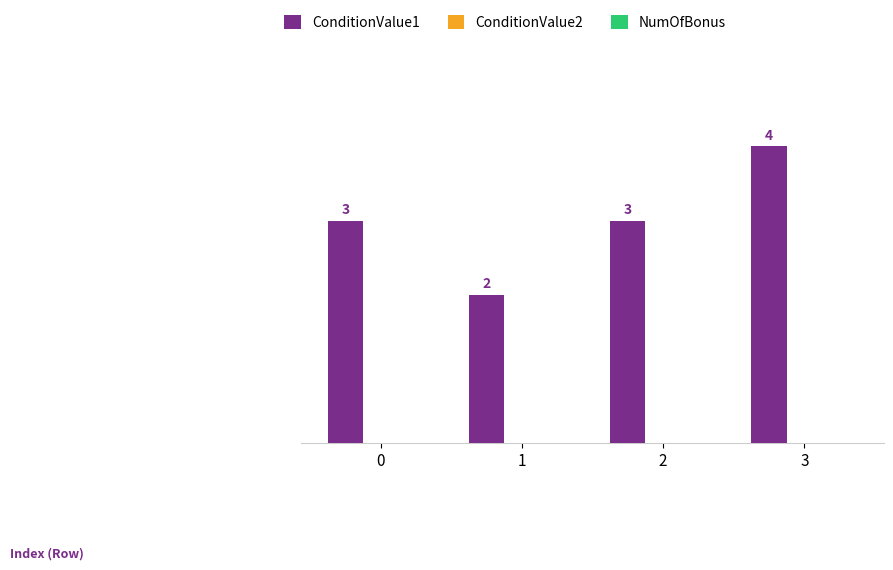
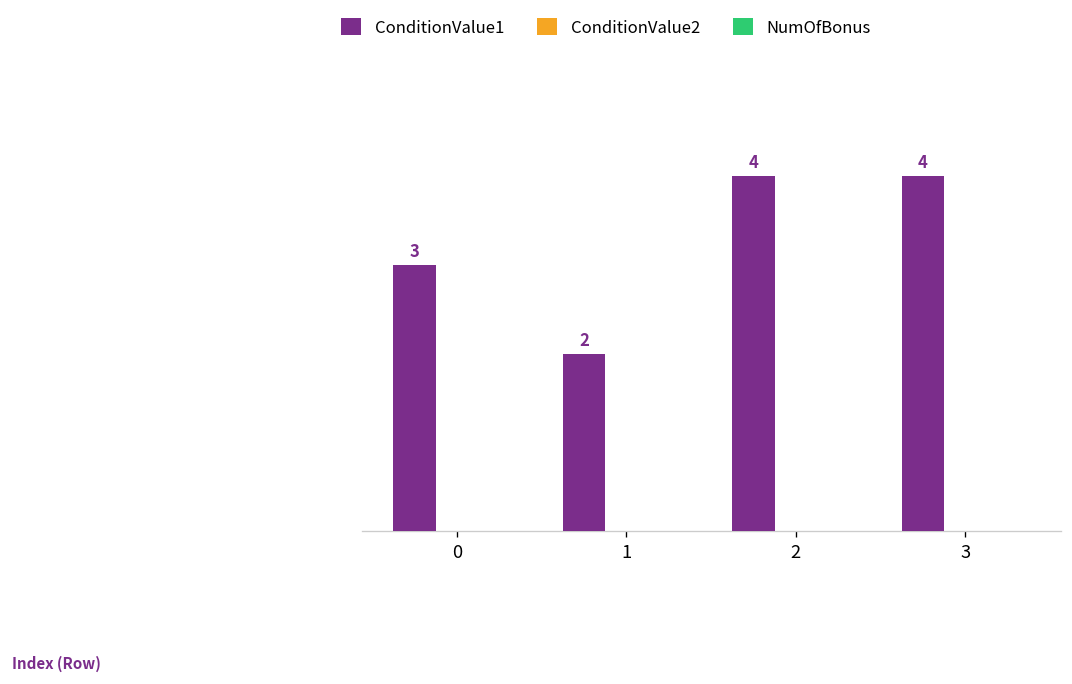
ConditionValue1, 2: 3 -> 4
